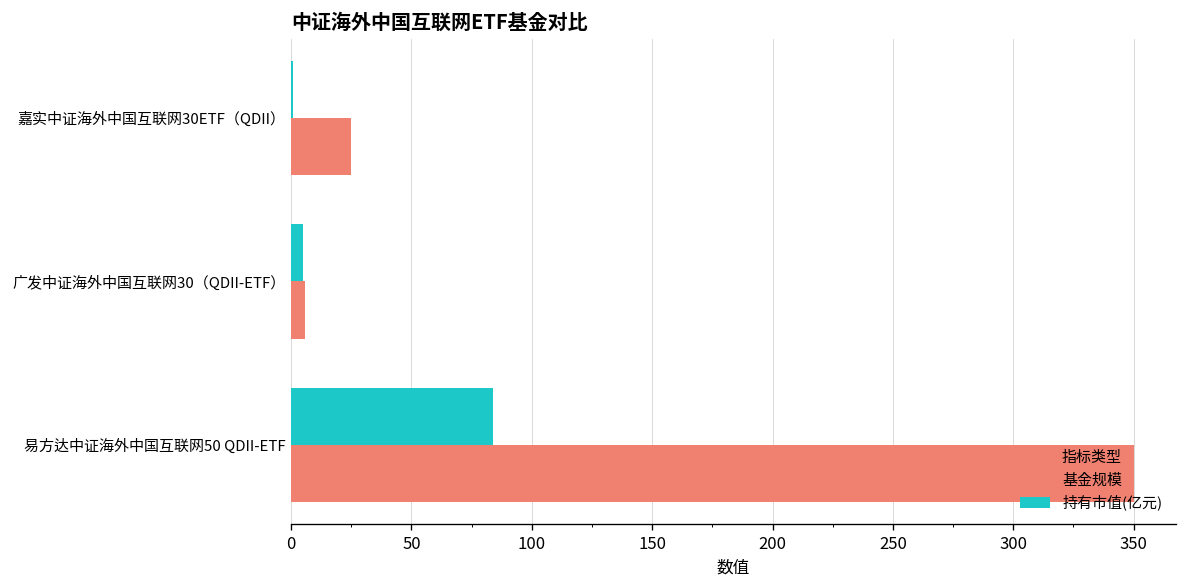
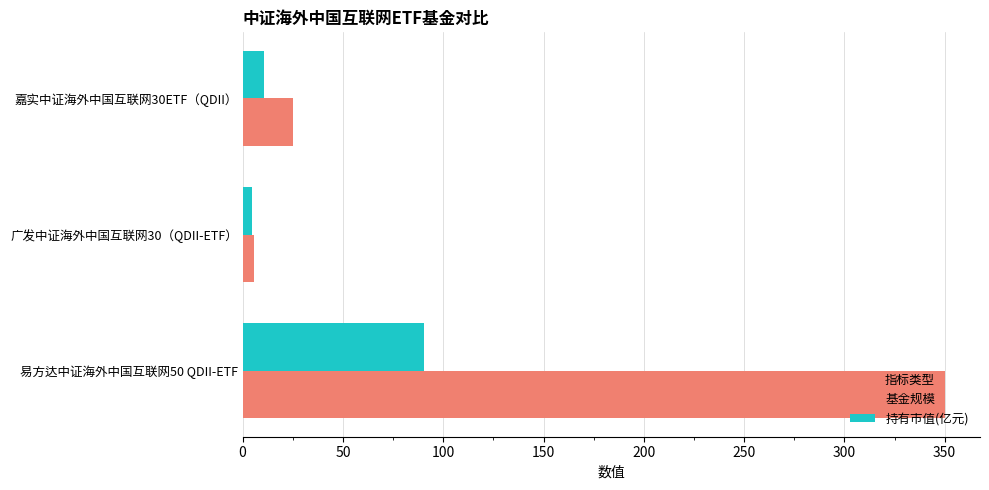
持有市值(亿元), 嘉实中证海外中国互联网30ETF（QDII）: 1 -> 11
持有市值(亿元), 易方达中证海外中国互联网50 QDII-ETF: 84 -> 91
